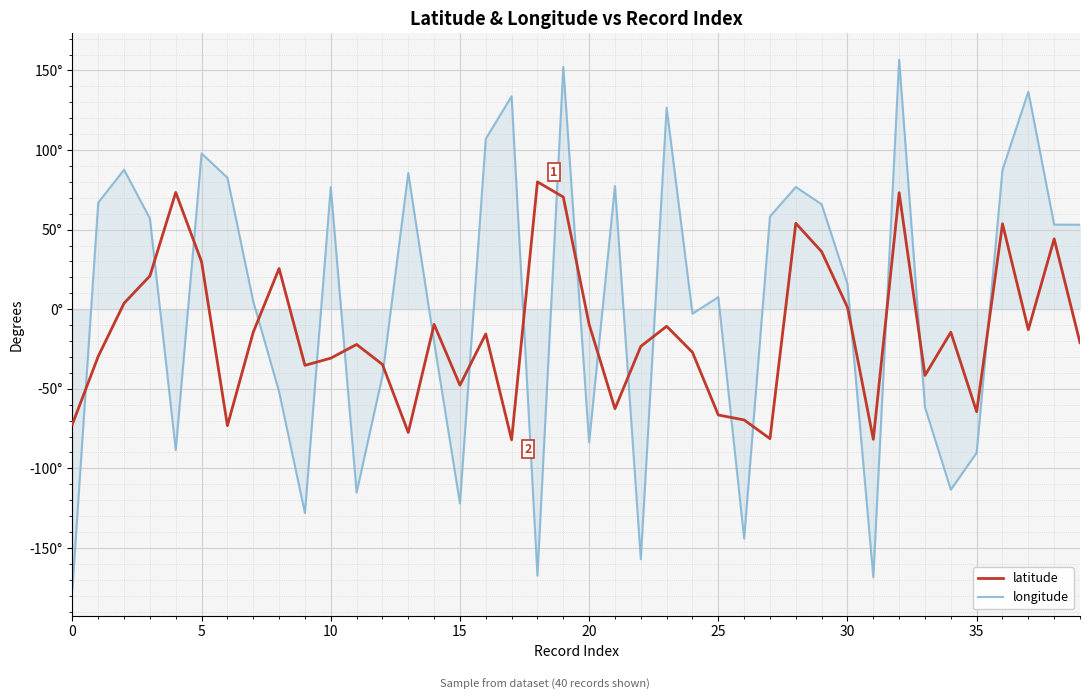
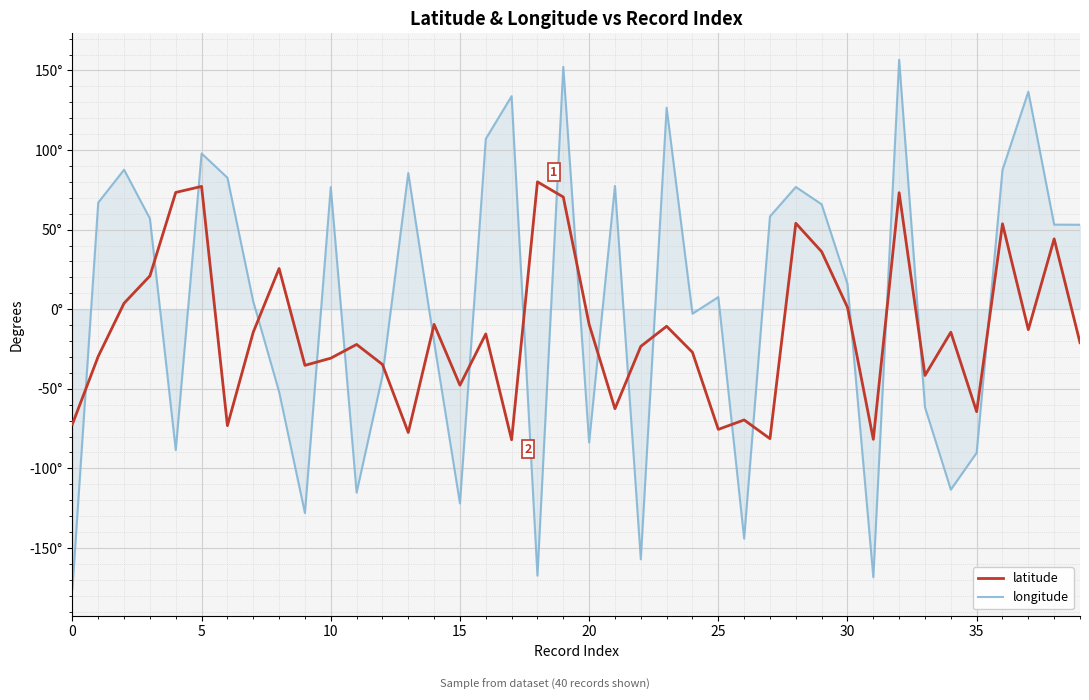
latitude, 5: 30° -> 77°
latitude, 25: -66° -> -76°
